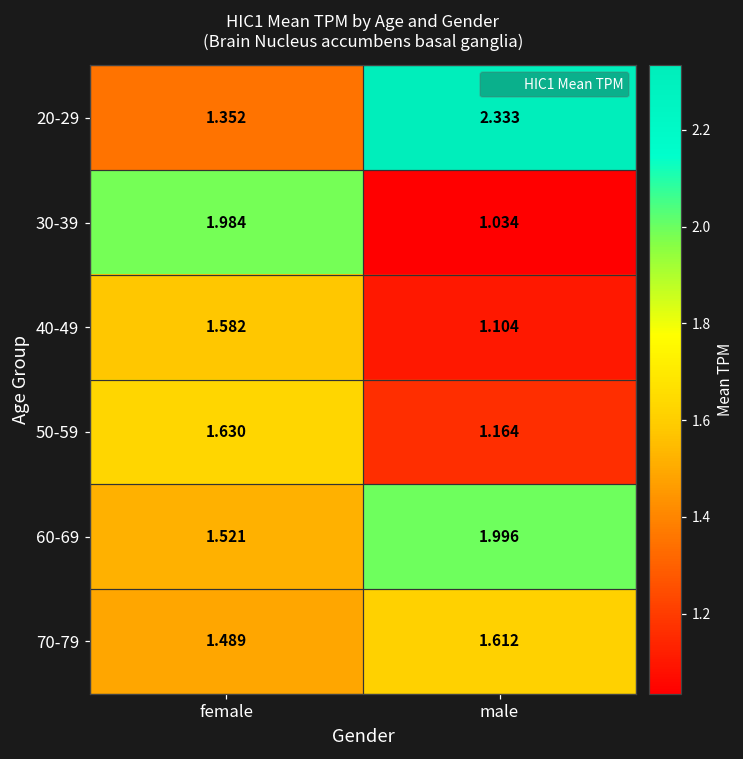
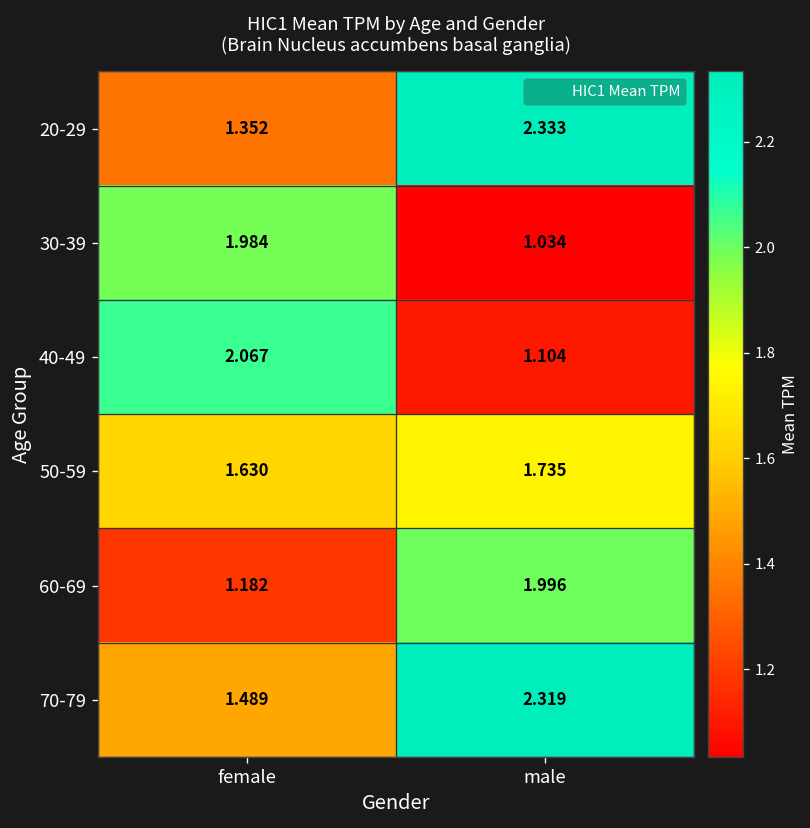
40-49, female: 1.582 -> 2.067
50-59, male: 1.164 -> 1.735
60-69, female: 1.521 -> 1.182
70-79, male: 1.612 -> 2.319
